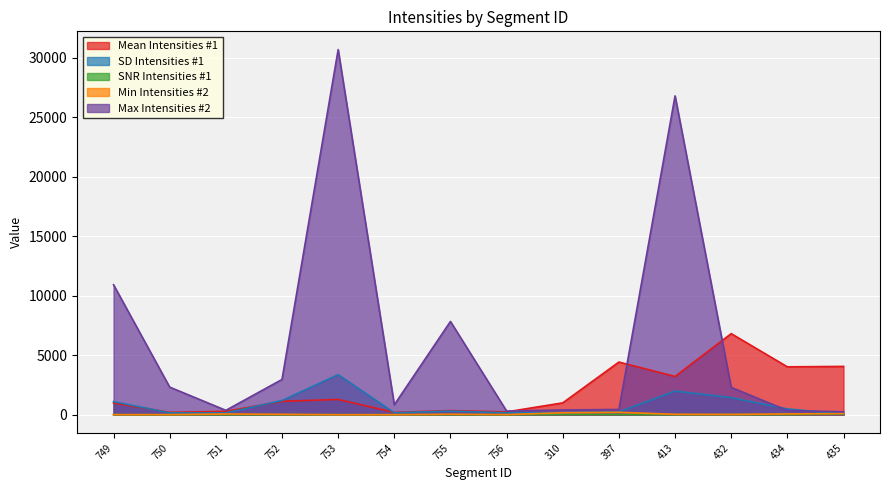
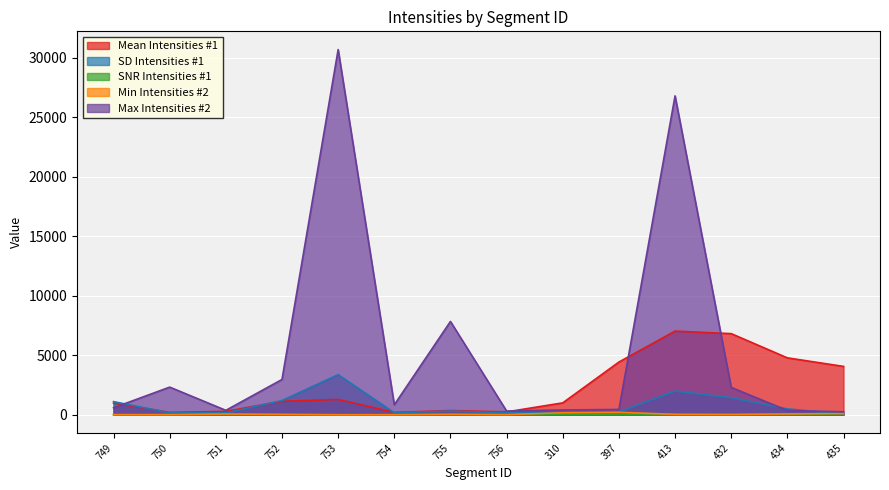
Max Intensities #2, 749: 10900 -> 600
Mean Intensities #1, 413: 3200 -> 7000
Mean Intensities #1, 434: 4000 -> 4800
